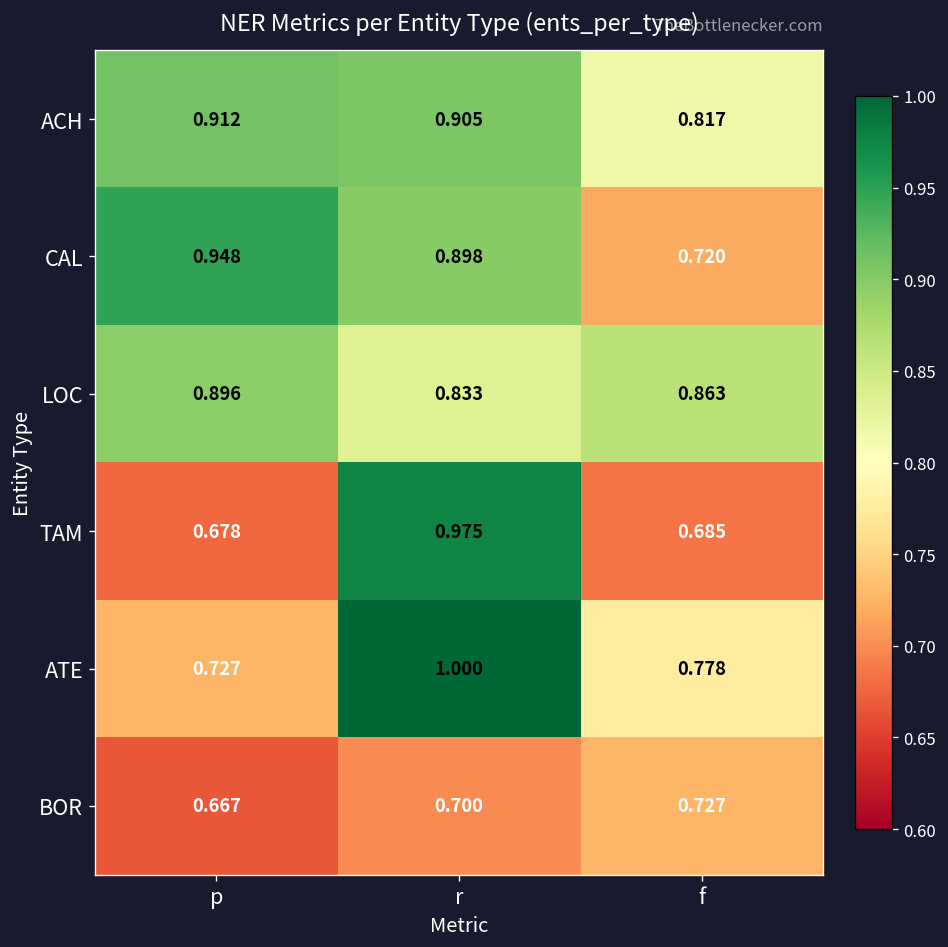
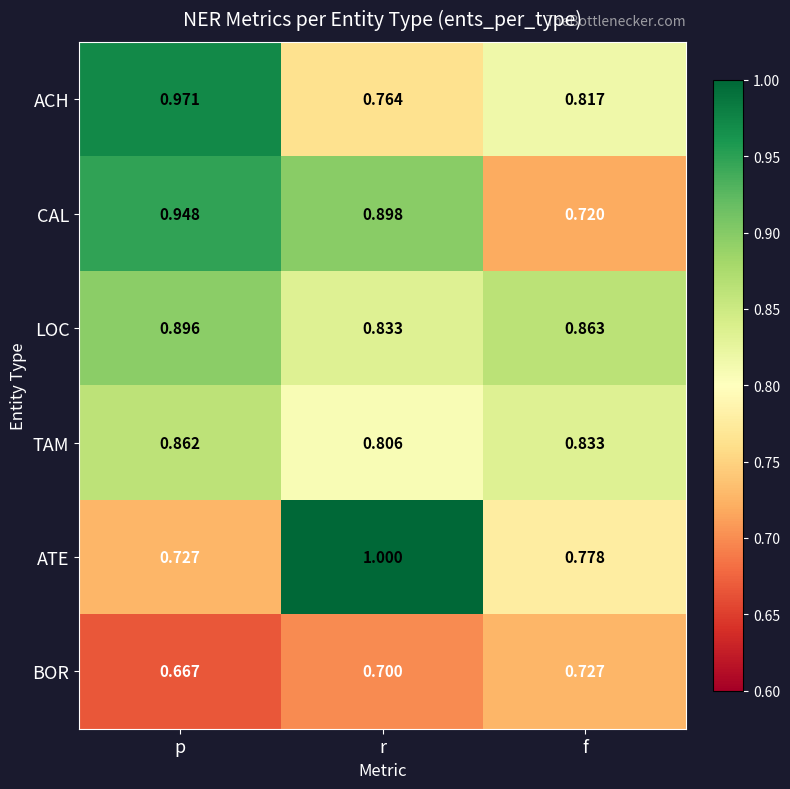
ACH, p: 0.912 -> 0.971
ACH, r: 0.905 -> 0.764
TAM, p: 0.678 -> 0.862
TAM, r: 0.975 -> 0.806
TAM, f: 0.685 -> 0.833
